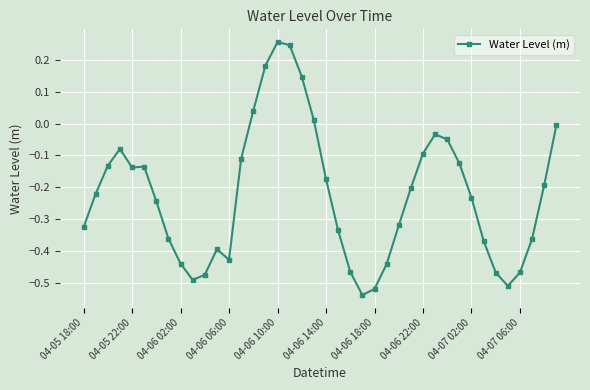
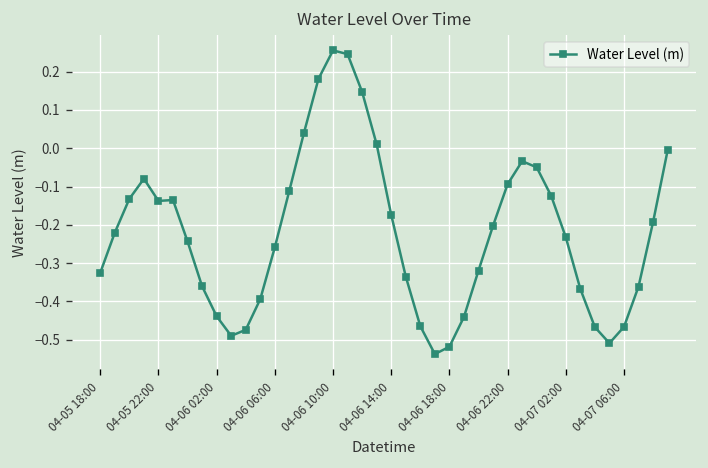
04-06 06:00: -0.43 -> -0.26
